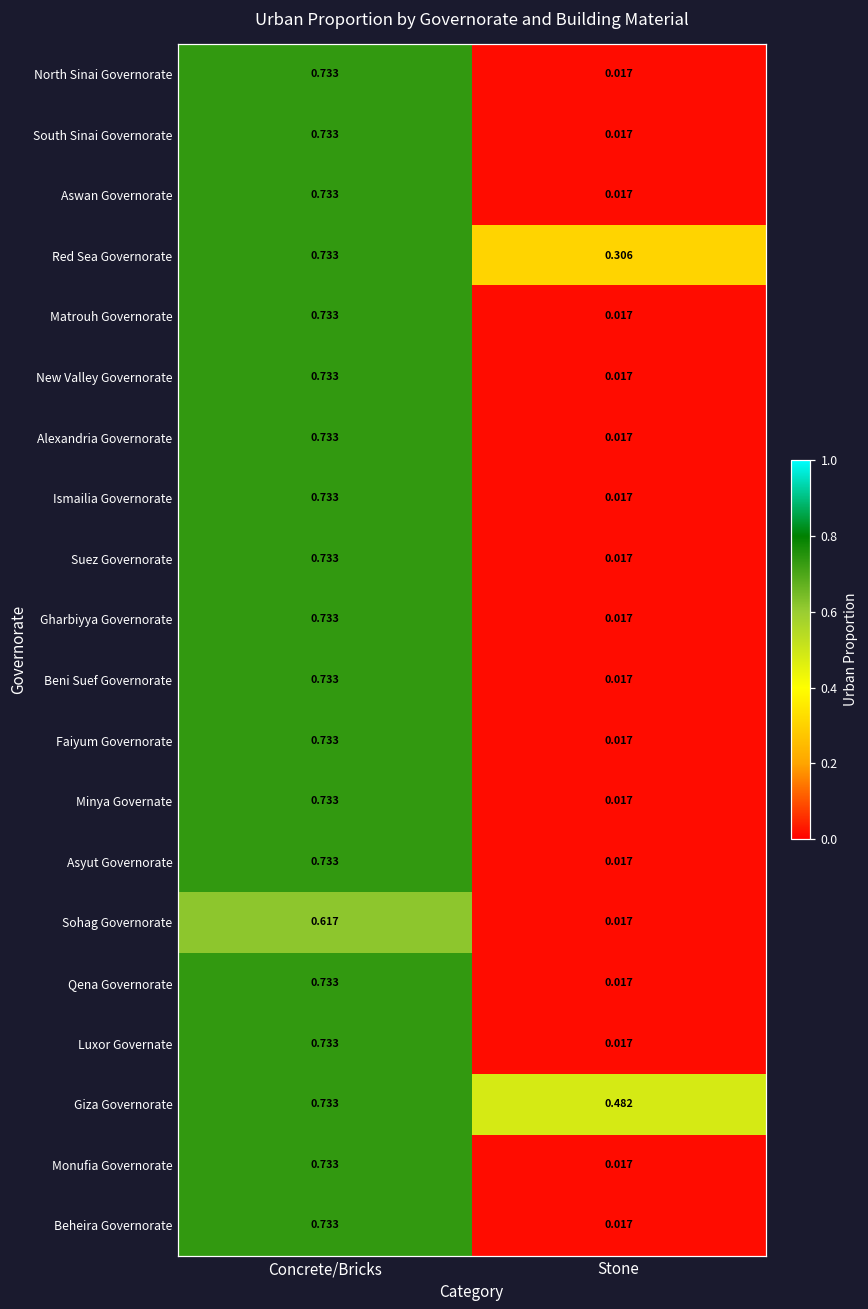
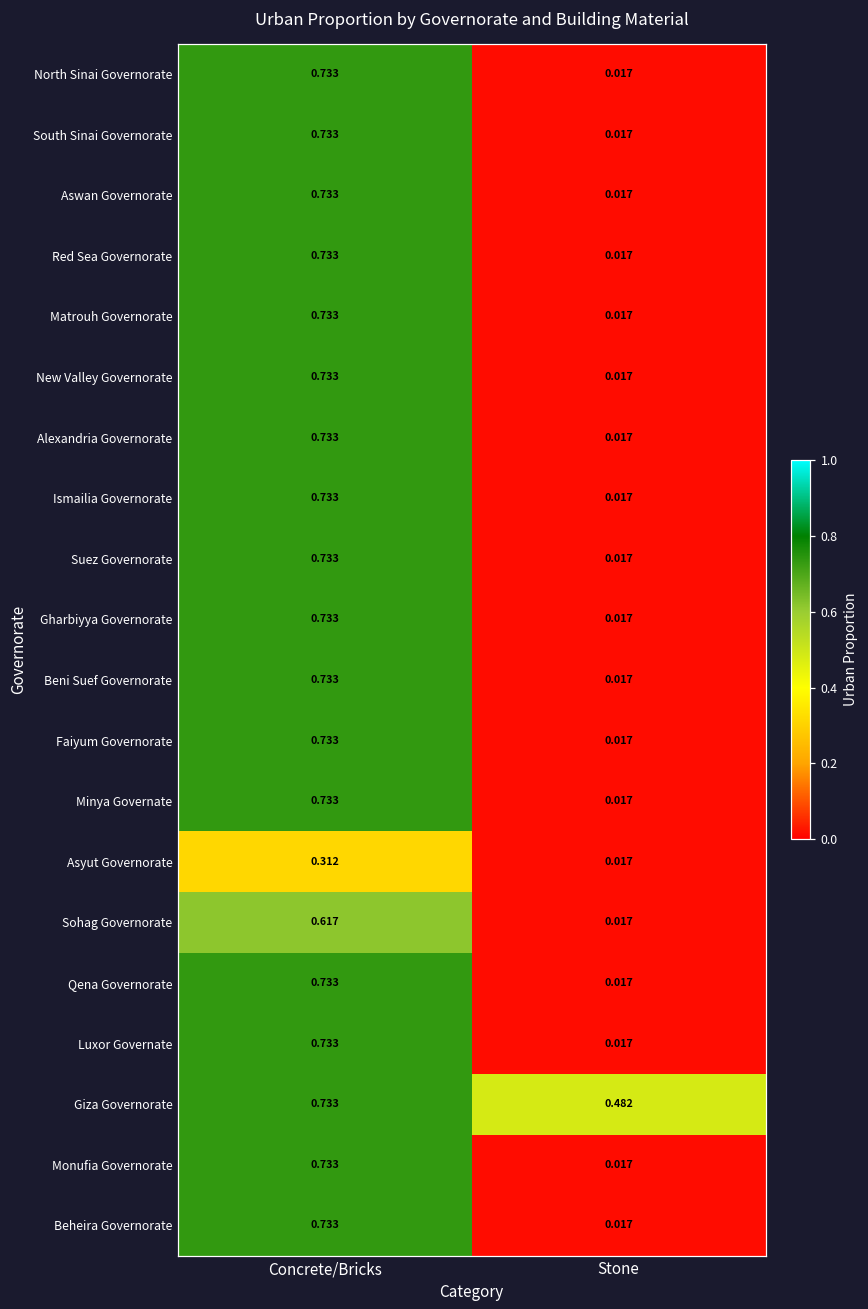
Red Sea Governorate, Stone: 0.306 -> 0.017
Asyut Governorate, Concrete/Bricks: 0.733 -> 0.312
